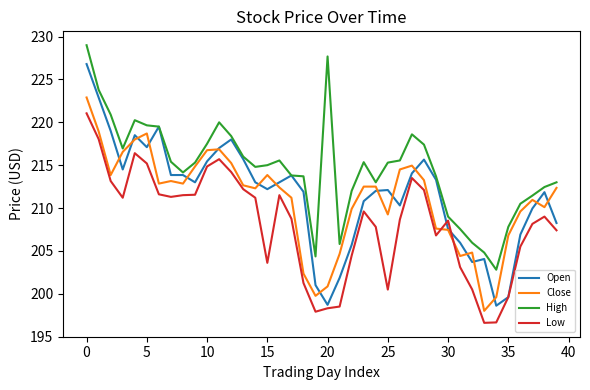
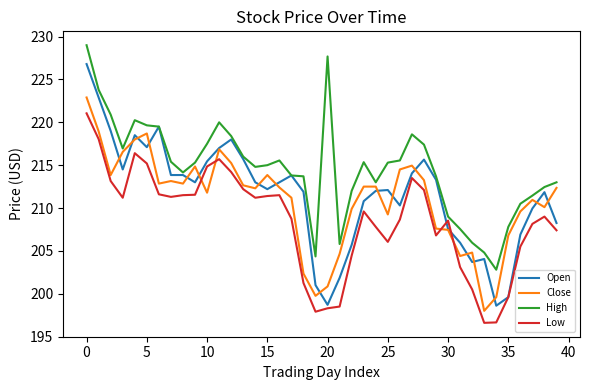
Close, 10: 217 -> 212
Low, 15: 204 -> 211
Low, 25: 200 -> 206
